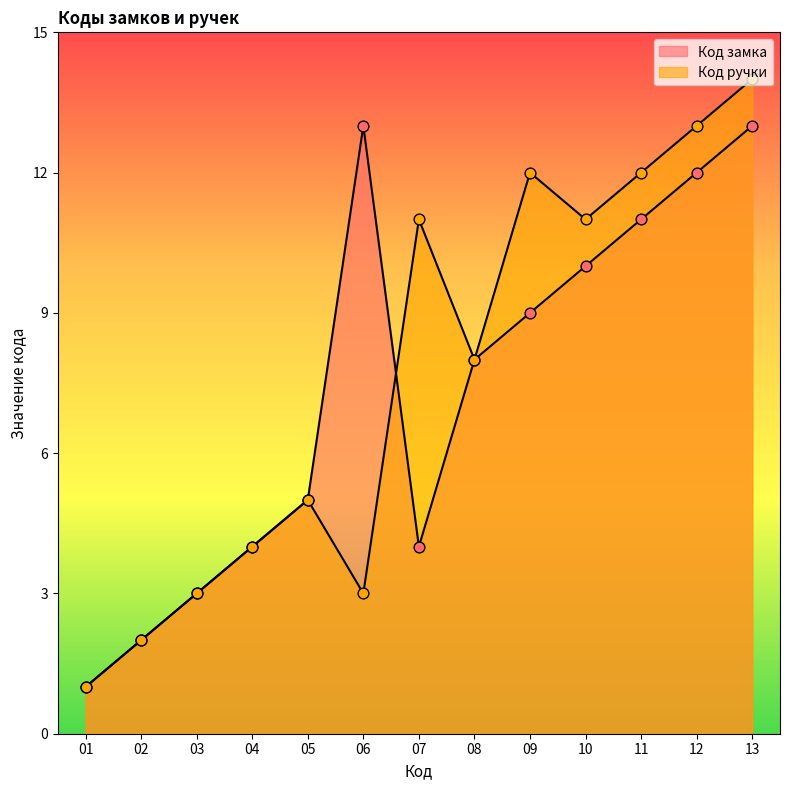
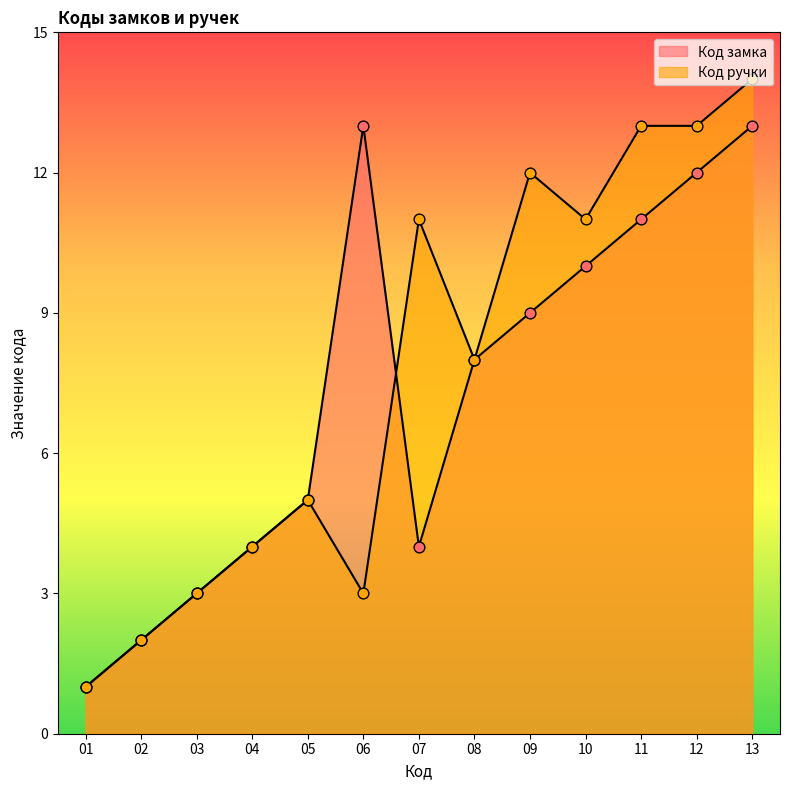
Код ручки, 11: 12 -> 13
